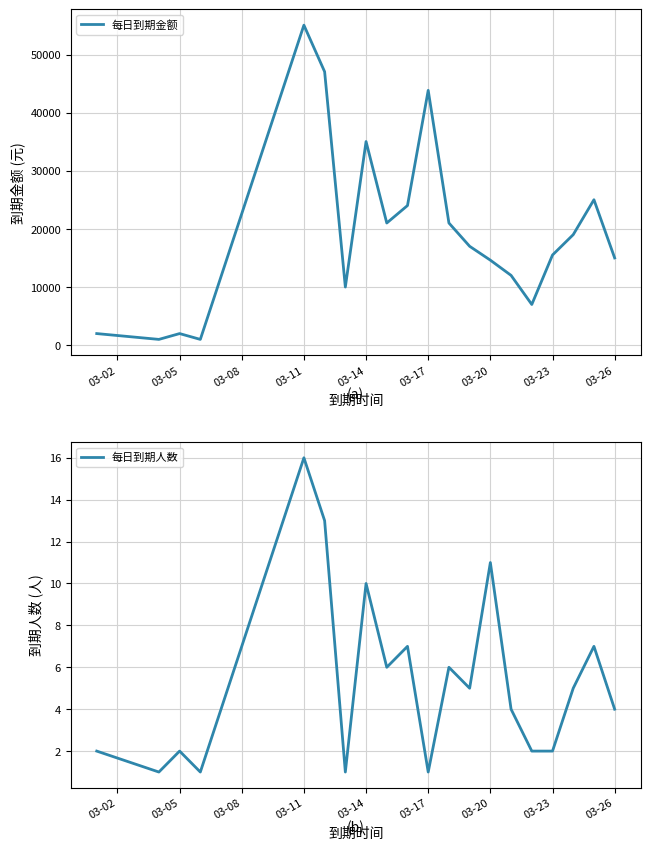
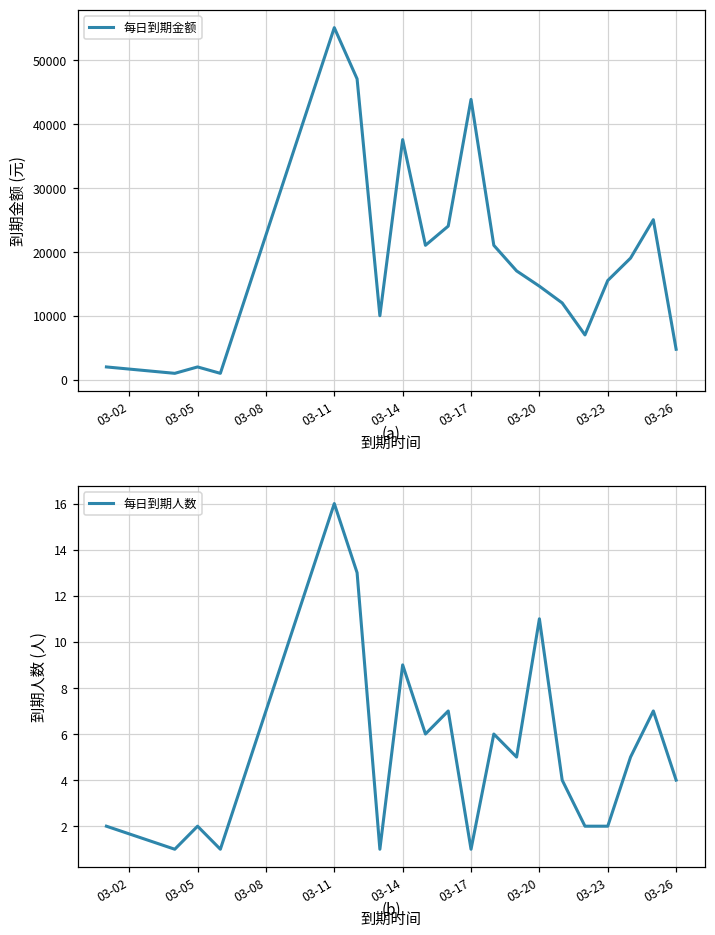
(a), 03-14: 35000 -> 38000
(a), 03-26: 15000 -> 5000
(b), 03-14: 10 -> 9
